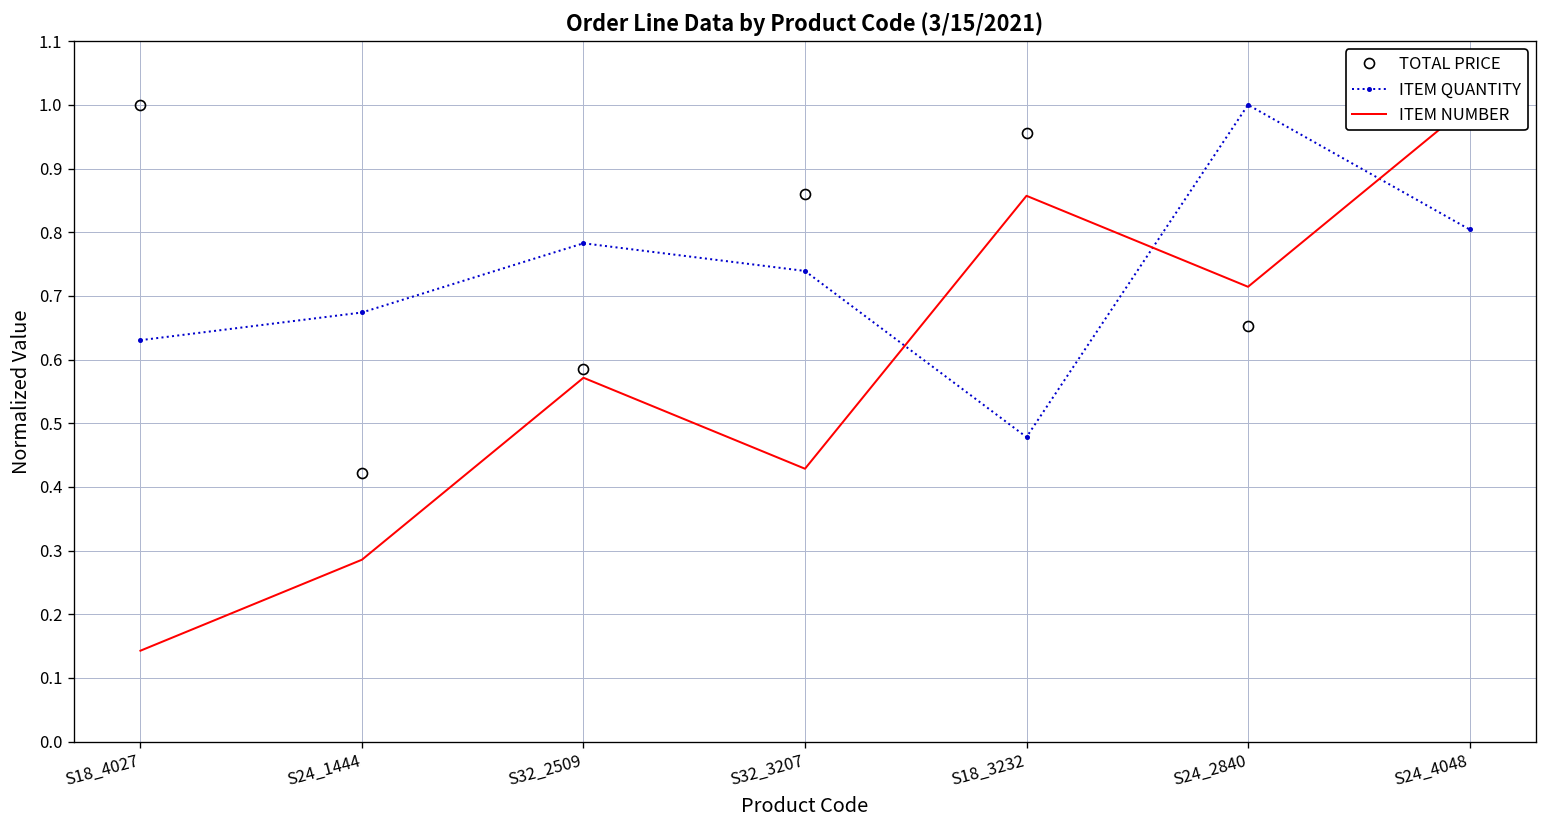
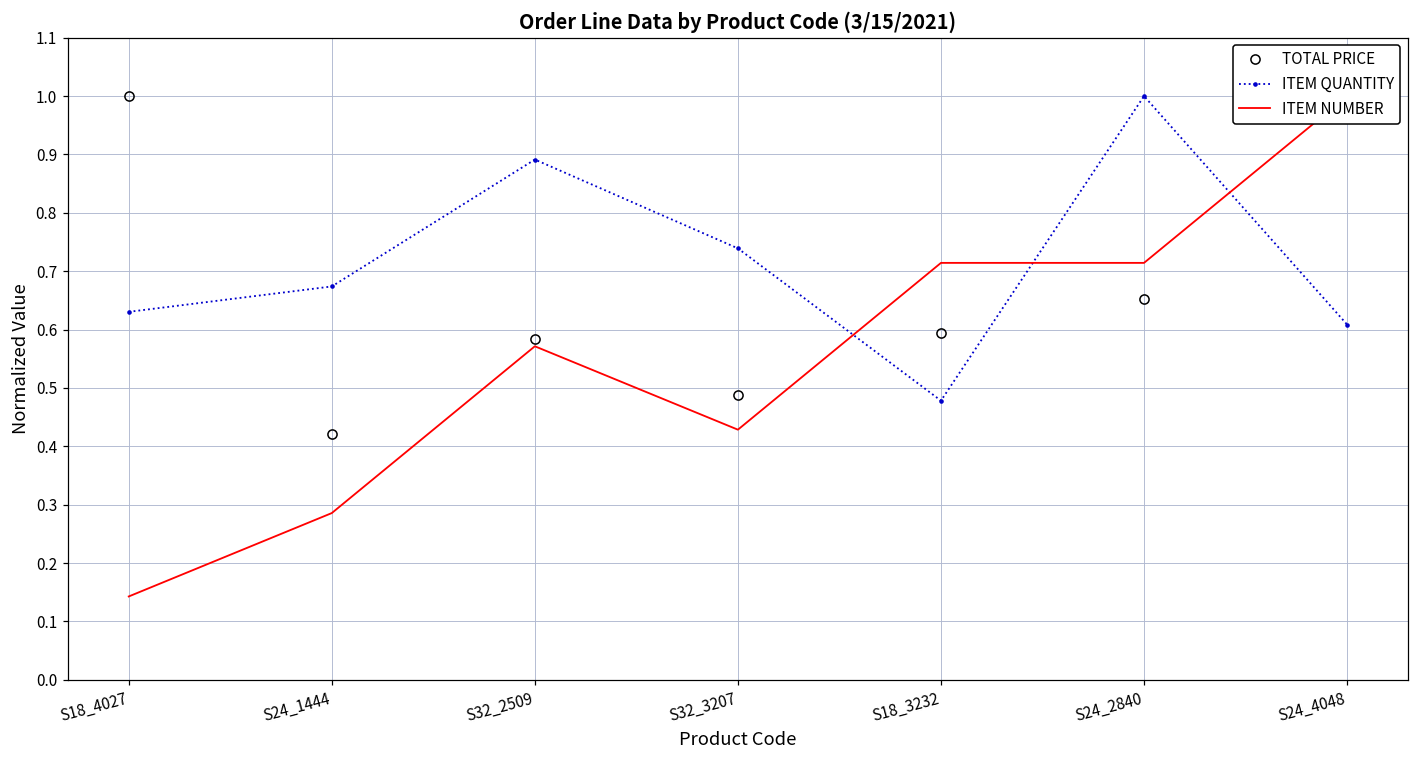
ITEM QUANTITY, S32_2509: 0.78 -> 0.89
TOTAL PRICE, S32_3207: 0.86 -> 0.49
TOTAL PRICE, S18_3232: 0.96 -> 0.59
ITEM NUMBER, S18_3232: 0.86 -> 0.71
ITEM QUANTITY, S24_4048: 0.80 -> 0.61
